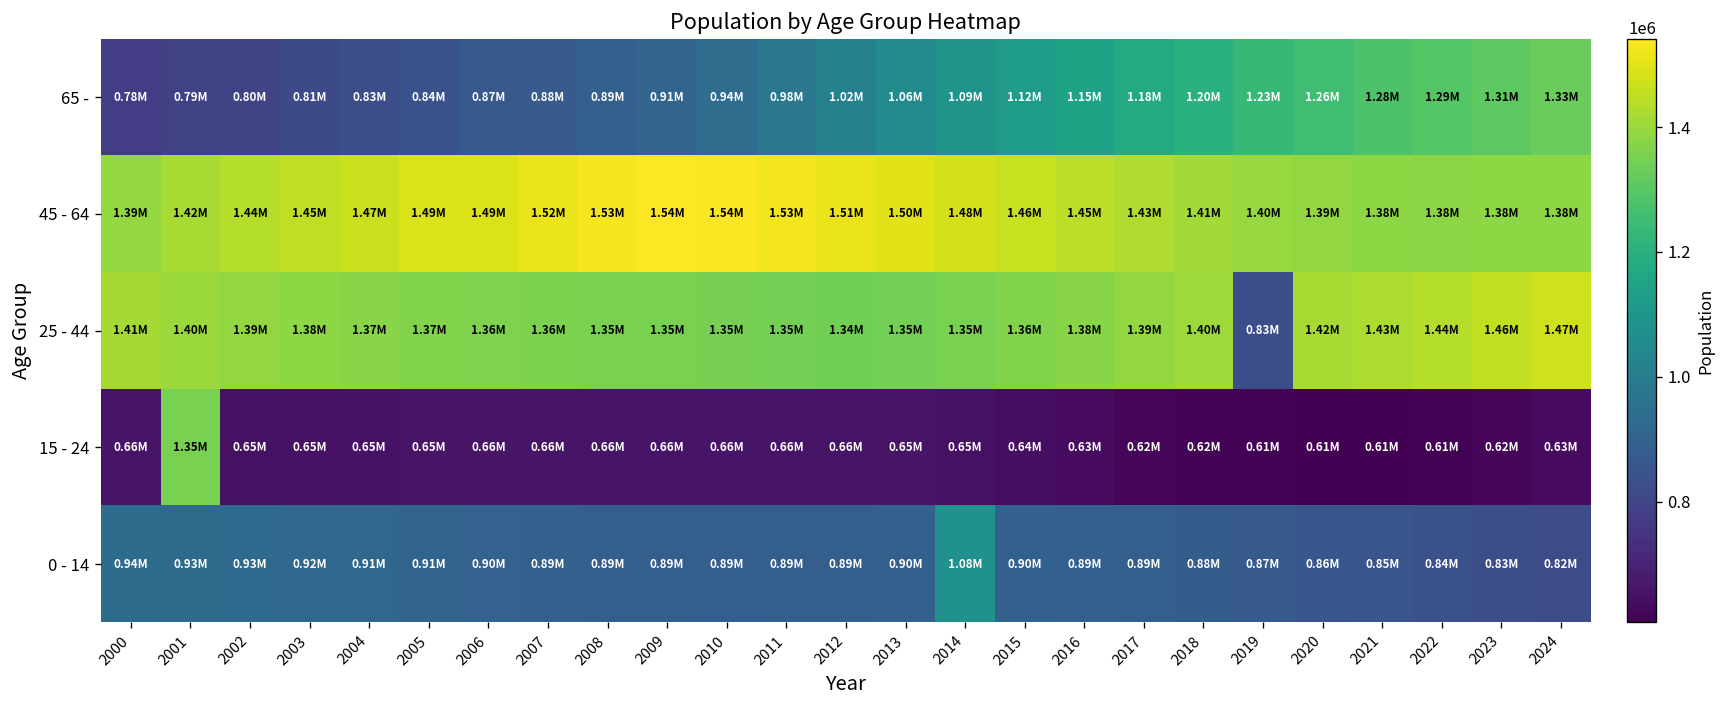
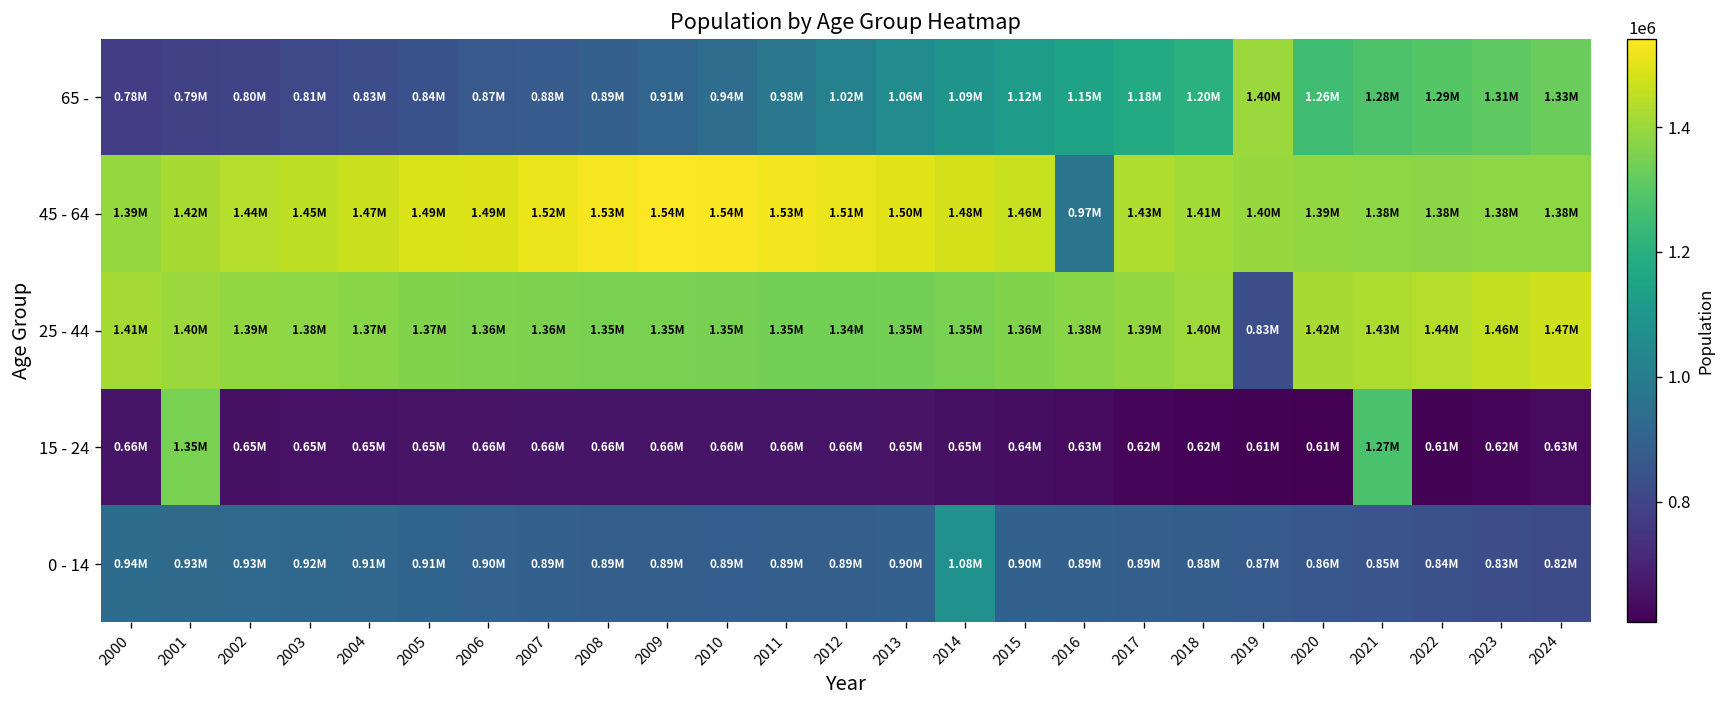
65 -, 2019: 1.23M -> 1.40M
45 - 64, 2016: 1.45M -> 0.97M
15 - 24, 2021: 0.61M -> 1.27M
